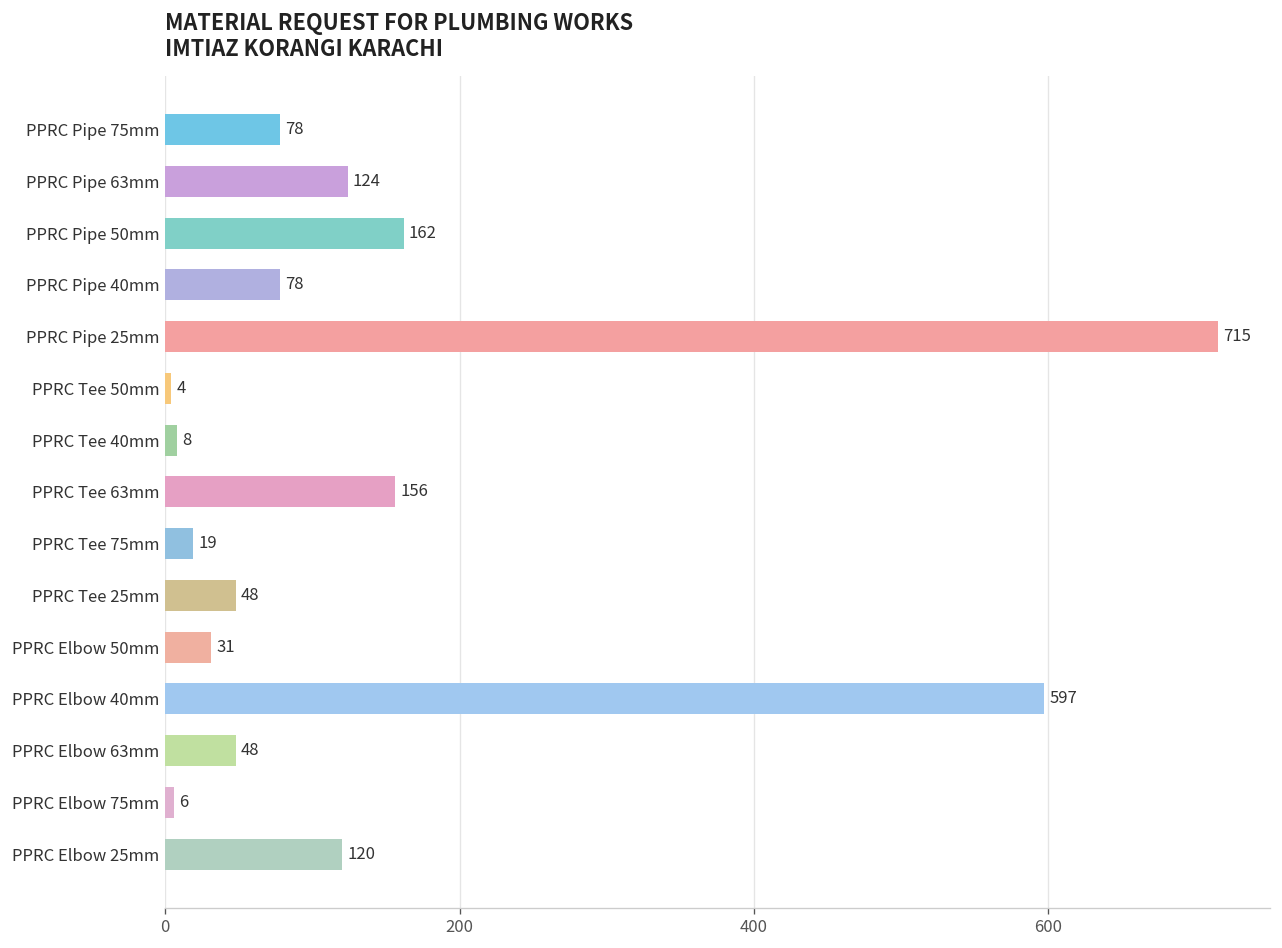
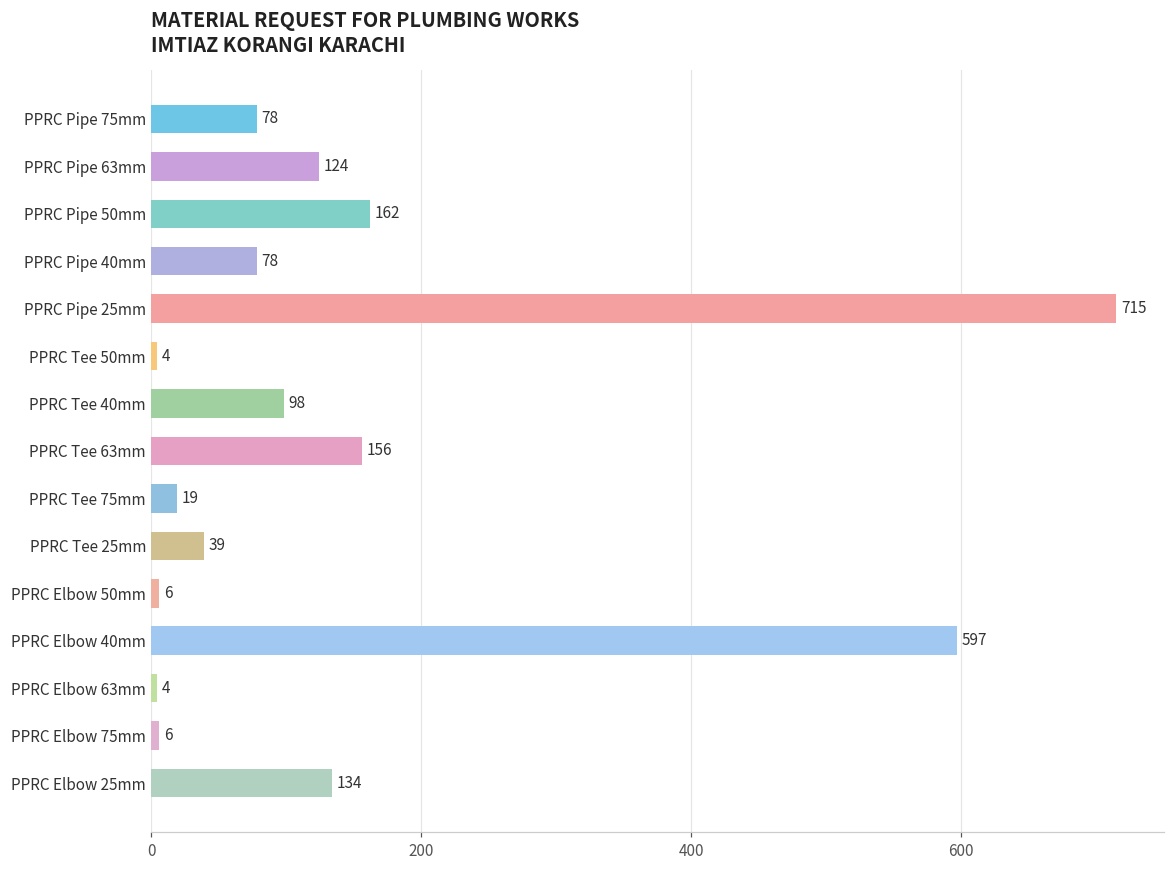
PPRC Tee 40mm: 8 -> 98
PPRC Tee 25mm: 48 -> 39
PPRC Elbow 50mm: 31 -> 6
PPRC Elbow 63mm: 48 -> 4
PPRC Elbow 25mm: 120 -> 134
